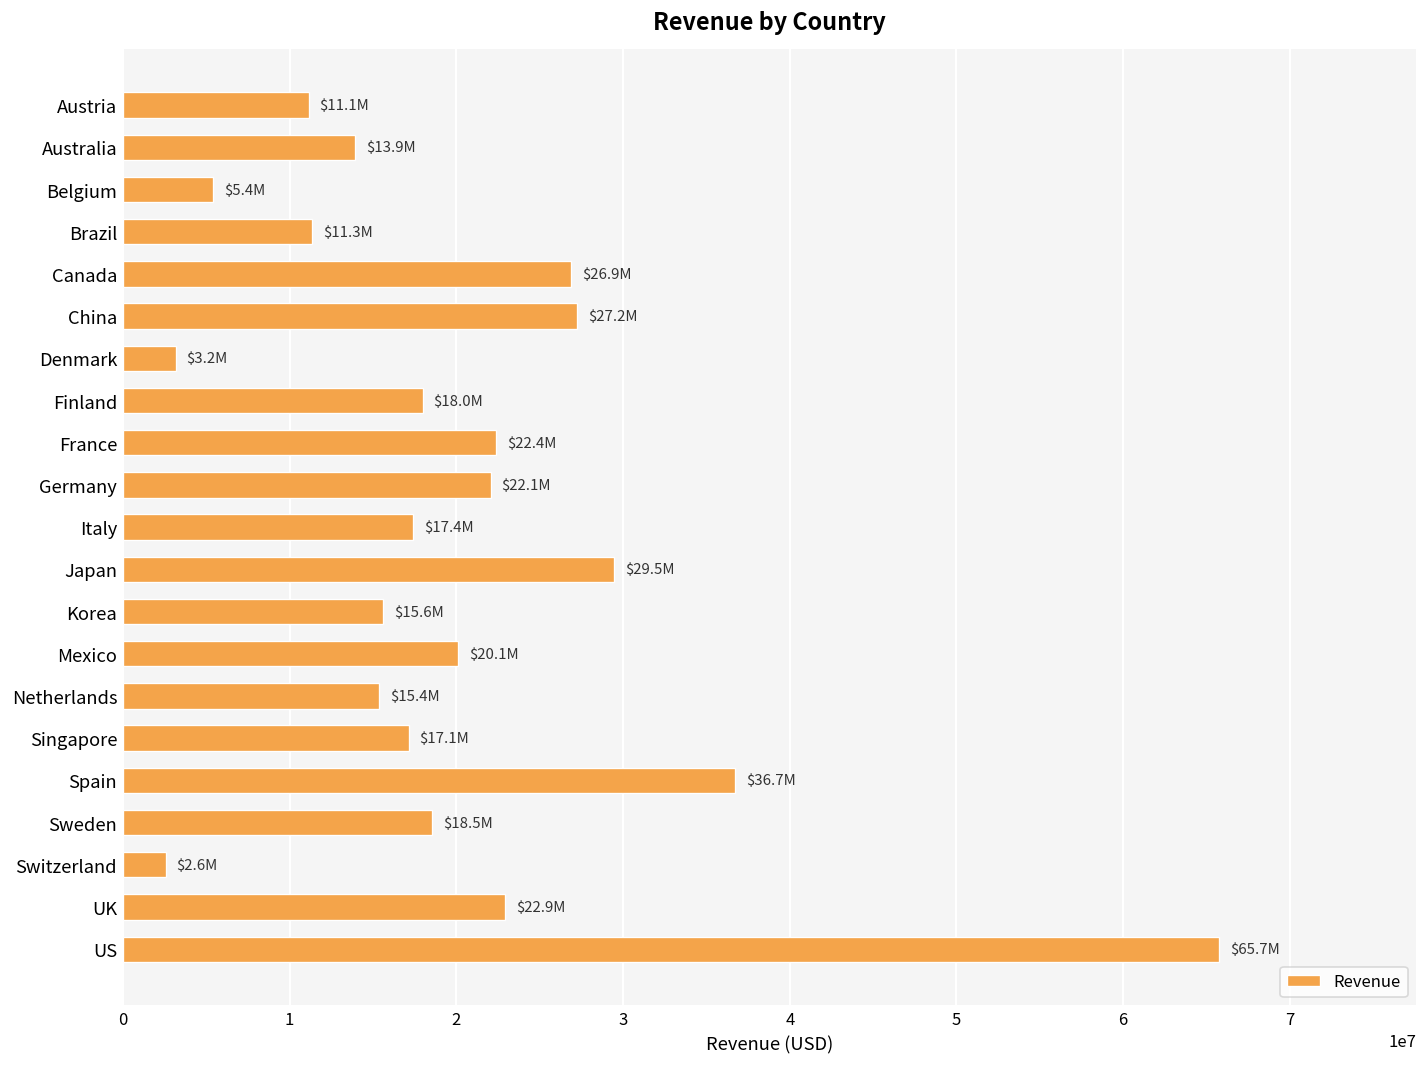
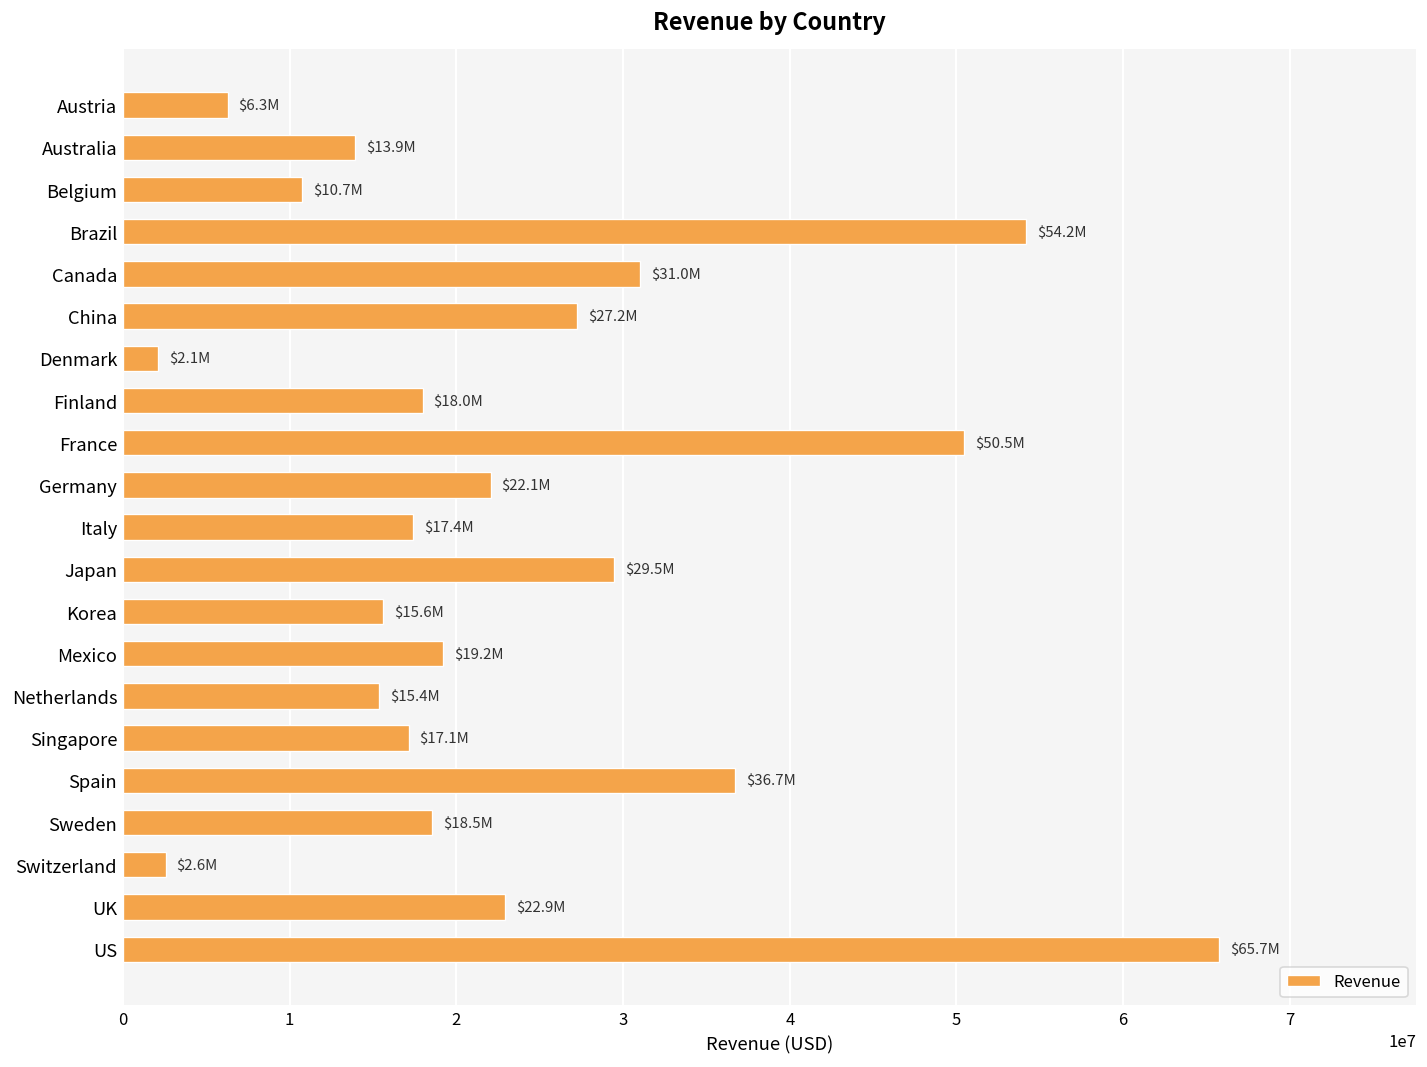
Austria: $11.1M -> $6.3M
Belgium: $5.4M -> $10.7M
Brazil: $11.3M -> $54.2M
Canada: $26.9M -> $31.0M
Denmark: $3.2M -> $2.1M
France: $22.4M -> $50.5M
Mexico: $20.1M -> $19.2M
